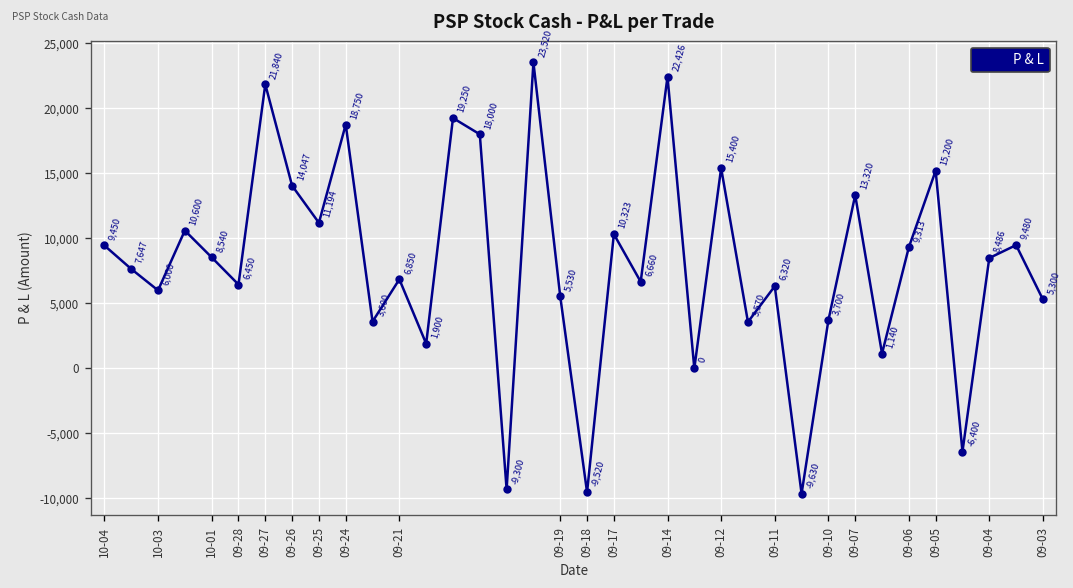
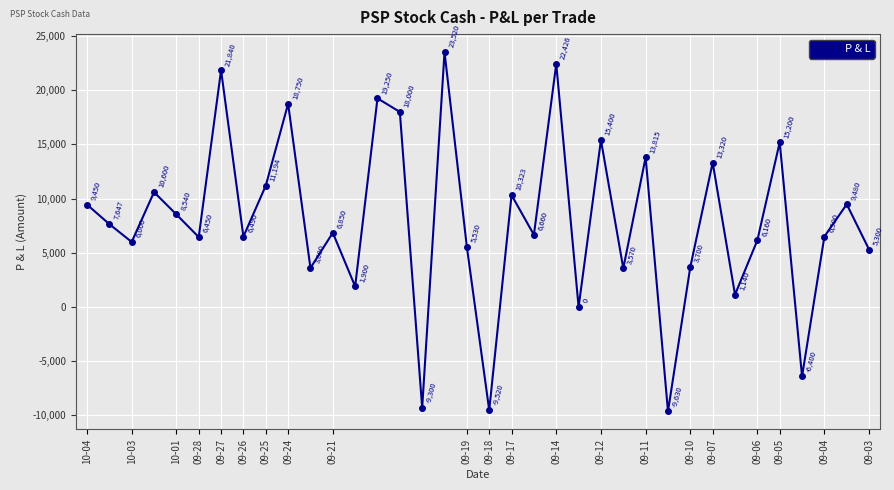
09-26: 14,047 -> 6,490
09-11: 6,320 -> 13,815
09-06: 9,313 -> 6,160
09-04: 8,486 -> 6,500
